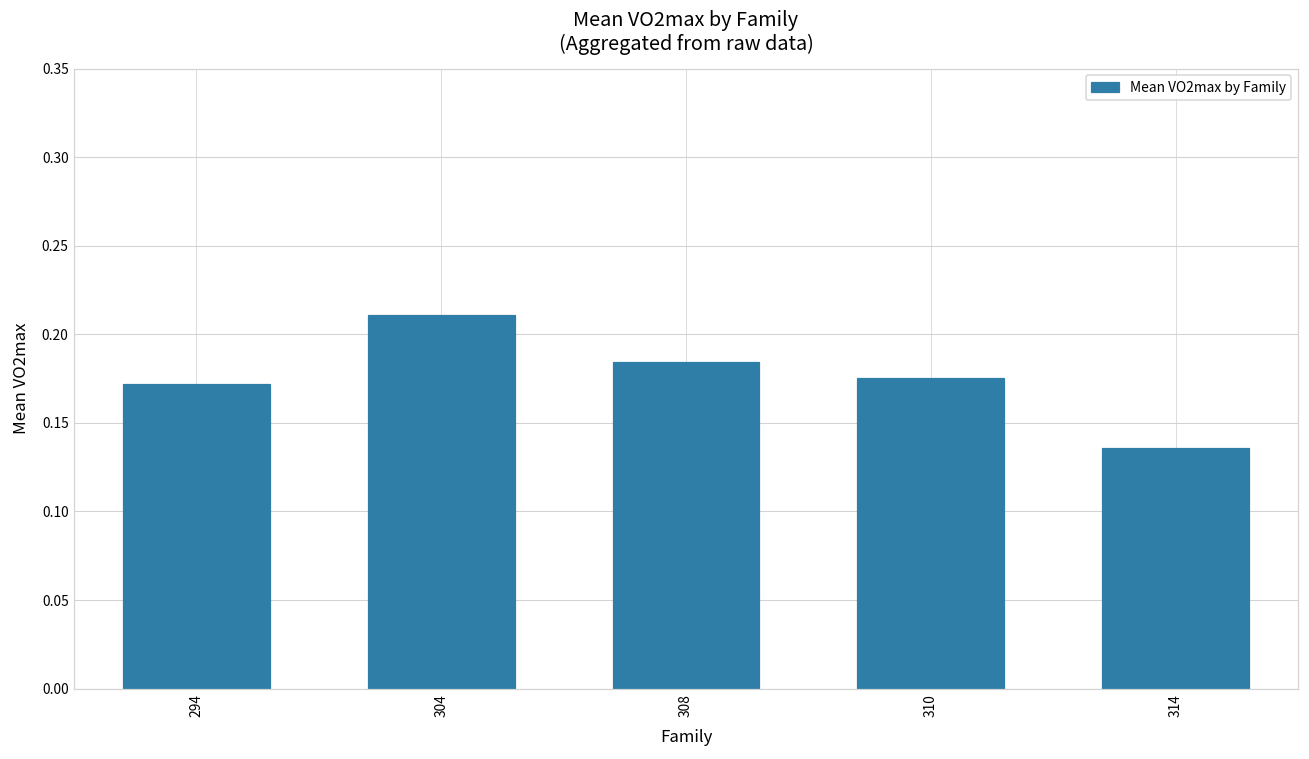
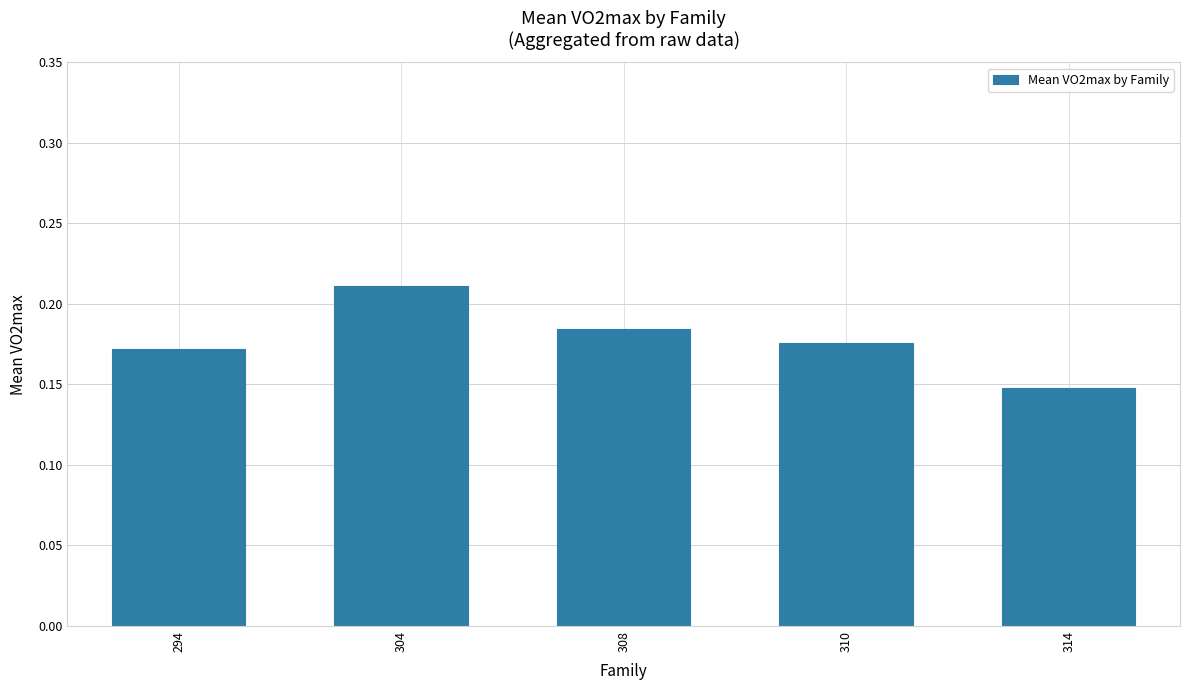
314: 0.136 -> 0.148
